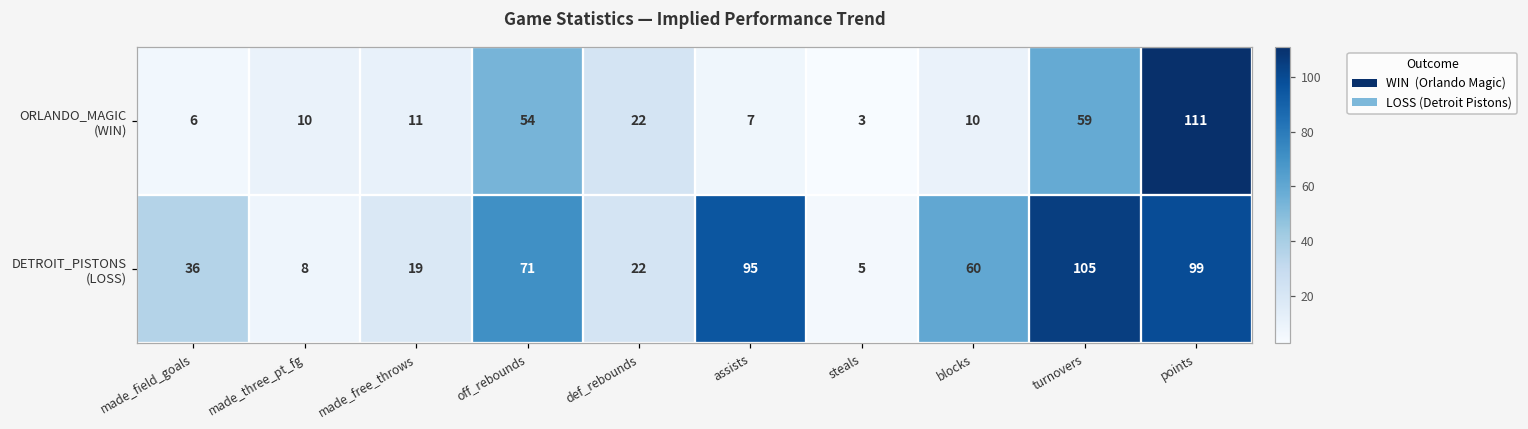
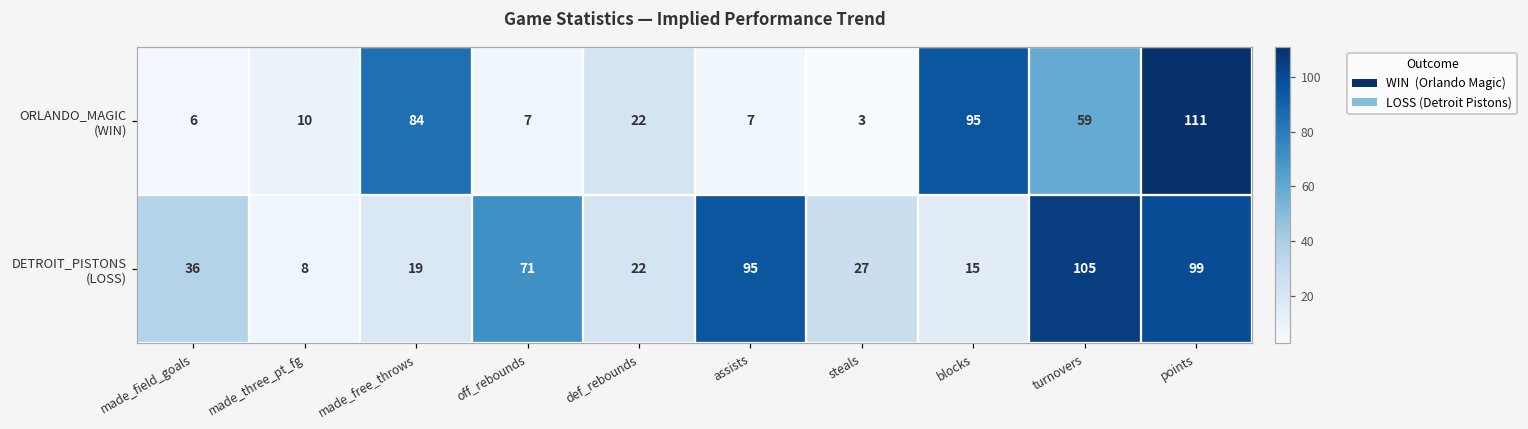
ORLANDO_MAGIC (WIN), made_free_throws: 11 -> 84
ORLANDO_MAGIC (WIN), off_rebounds: 54 -> 7
ORLANDO_MAGIC (WIN), blocks: 10 -> 95
DETROIT_PISTONS (LOSS), steals: 5 -> 27
DETROIT_PISTONS (LOSS), blocks: 60 -> 15
